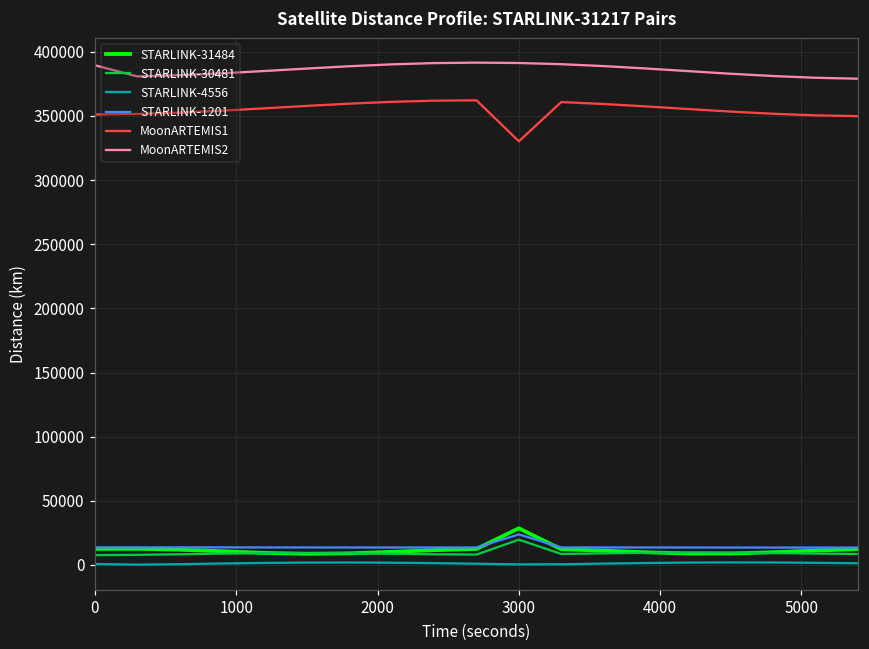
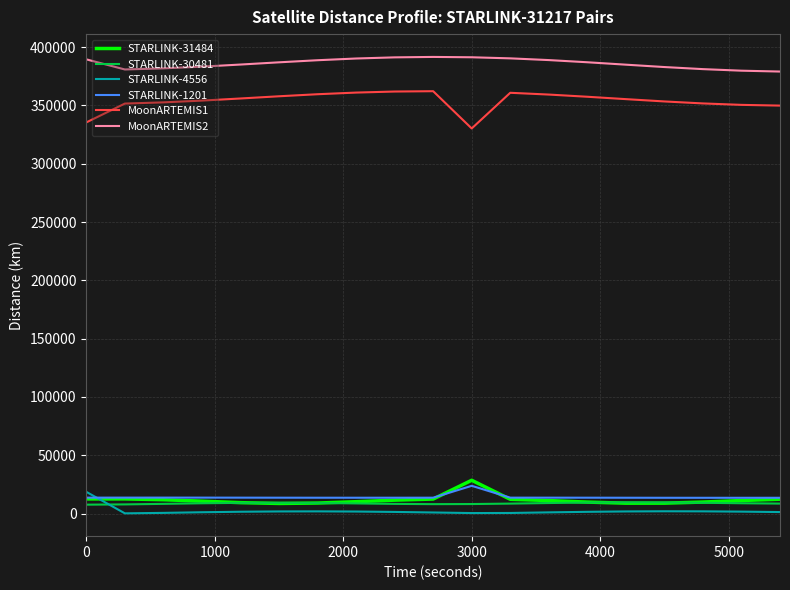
STARLINK-4556, 0: 1000 -> 19000
MoonARTEMIS1, 0: 351000 -> 335000
STARLINK-30481, 3000: 20000 -> 8000
